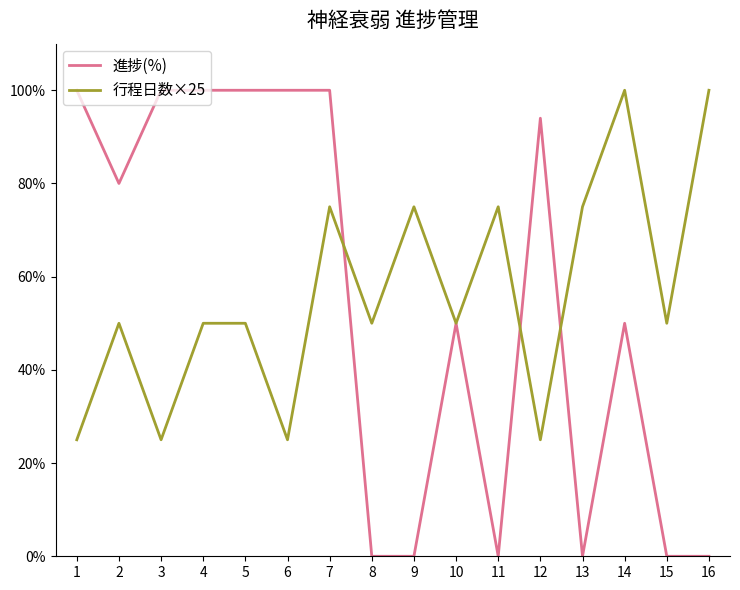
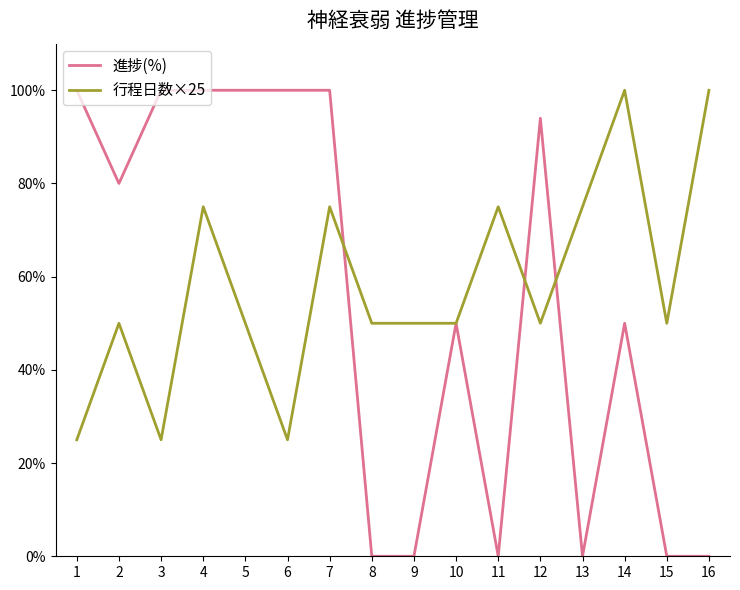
行程日数×25, 4: 50% -> 75%
行程日数×25, 9: 75% -> 50%
行程日数×25, 12: 25% -> 50%
